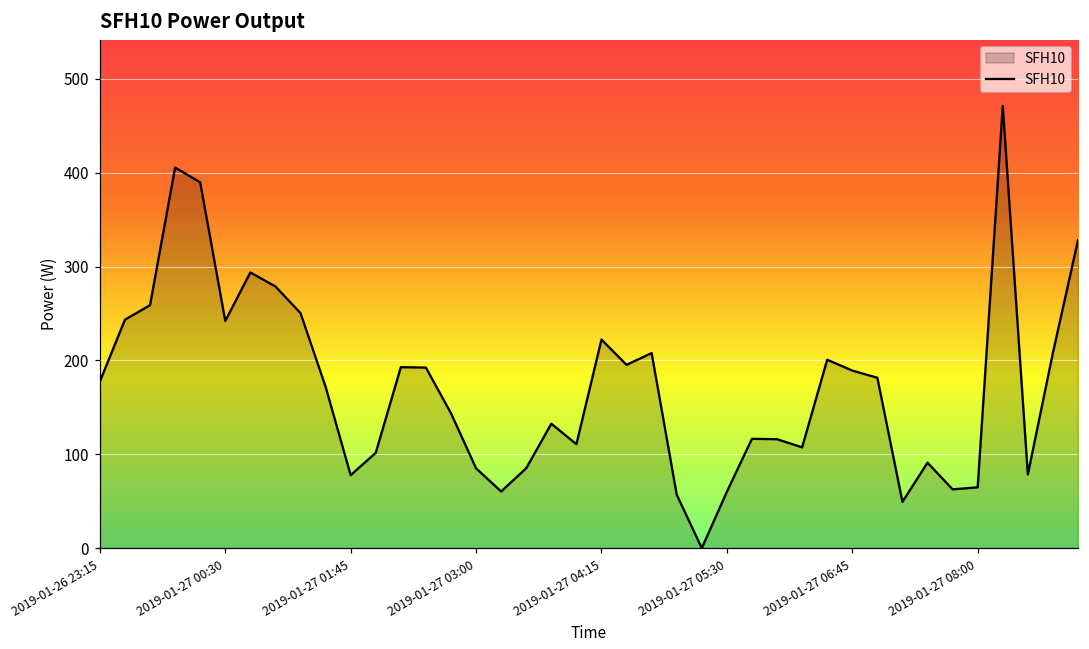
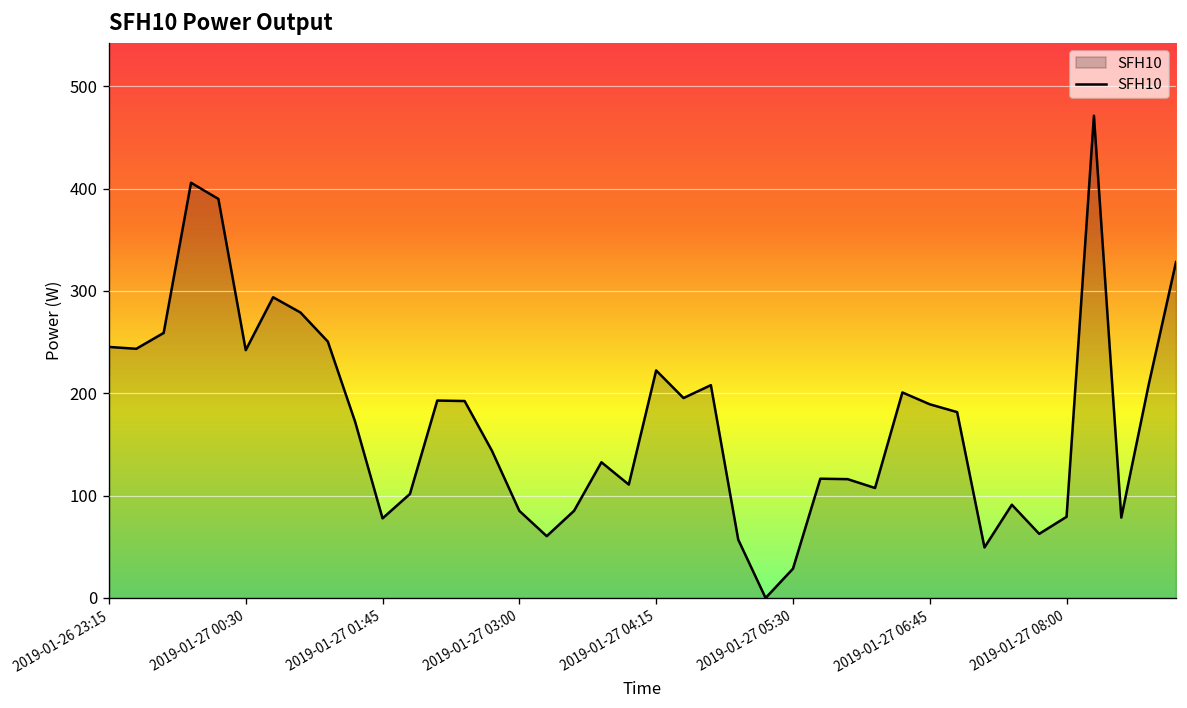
2019-01-26 23:15: 180 -> 250
2019-01-27 05:30: 60 -> 30
2019-01-27 08:00: 60 -> 80
